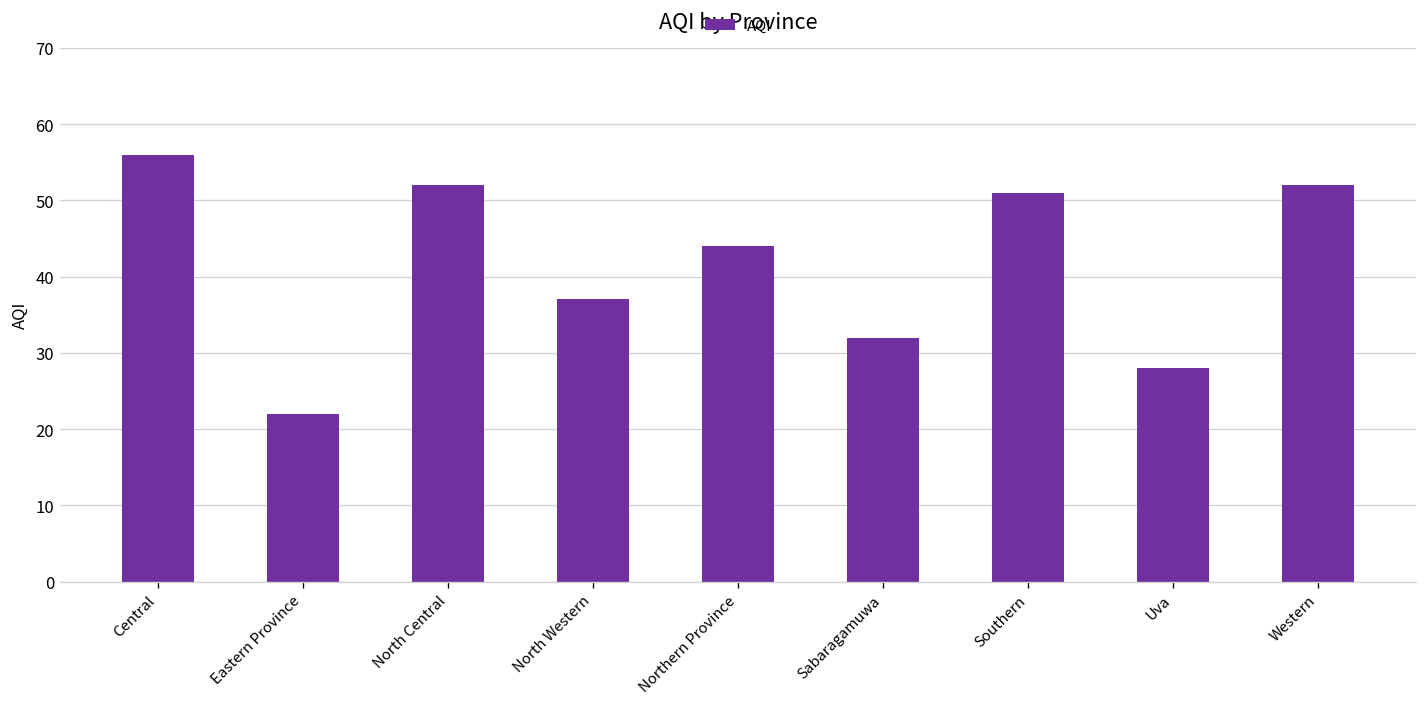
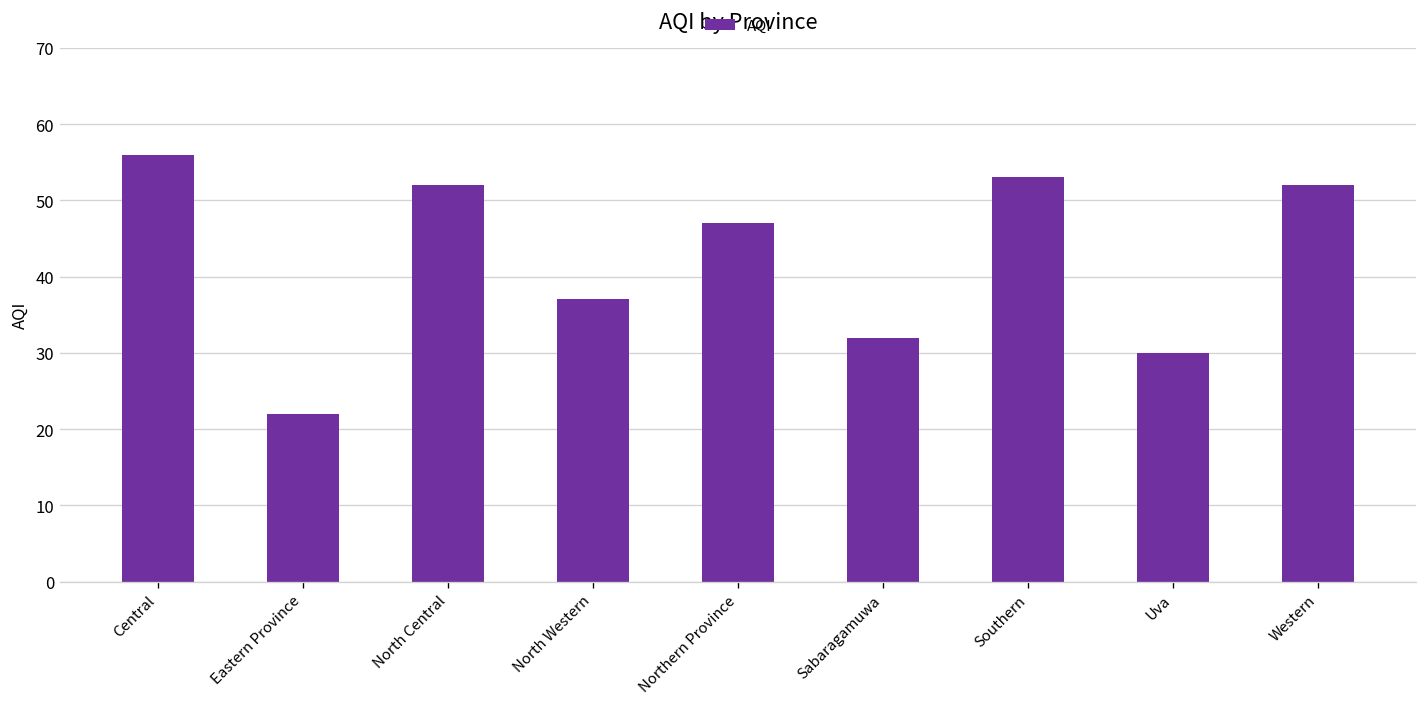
Northern Province: 44 -> 47
Southern: 51 -> 53
Uva: 28 -> 30
